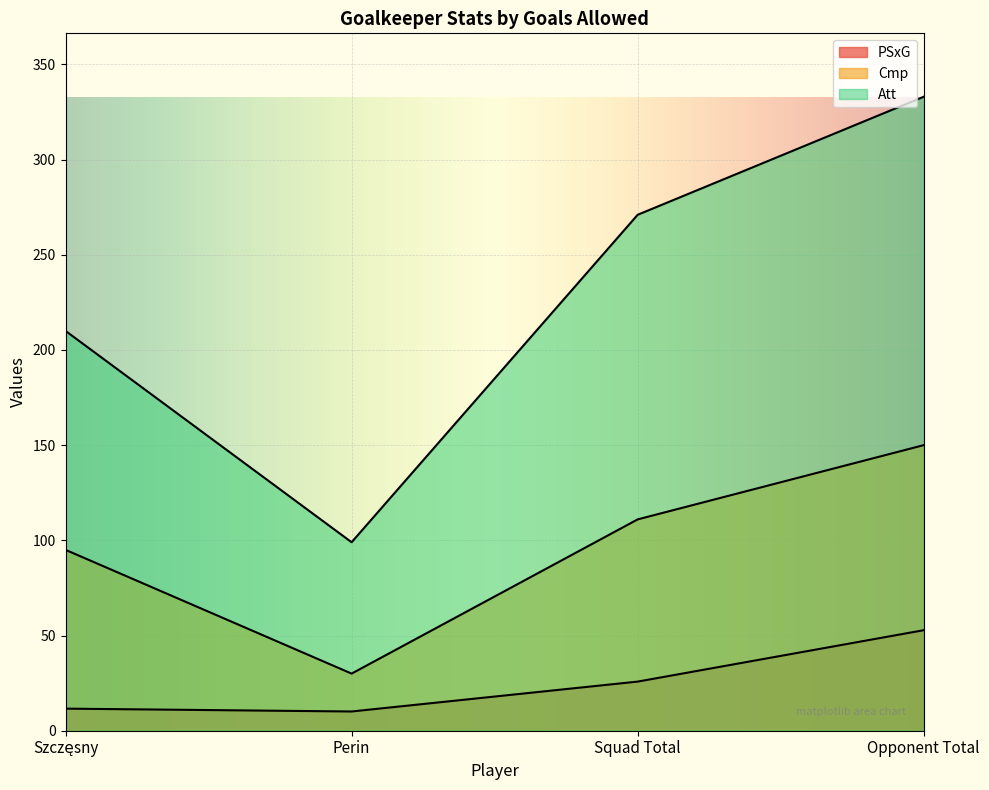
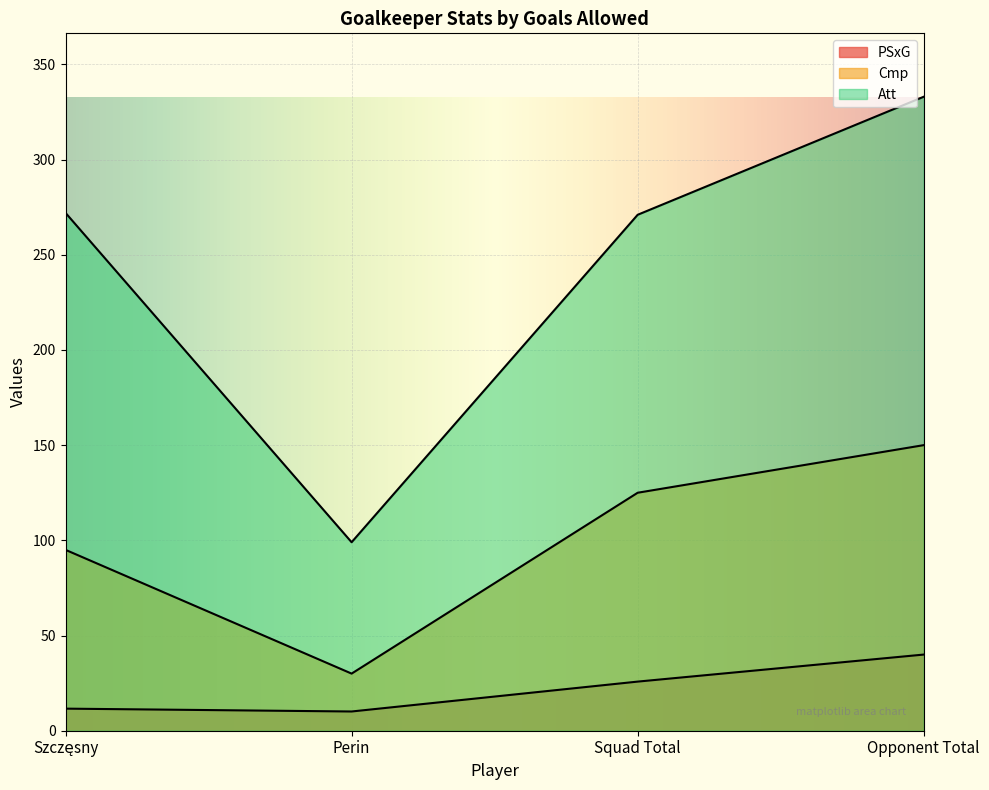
Att, Szczęsny: 210 -> 272
Cmp, Squad Total: 111 -> 125
PSxG, Opponent Total: 53 -> 40
